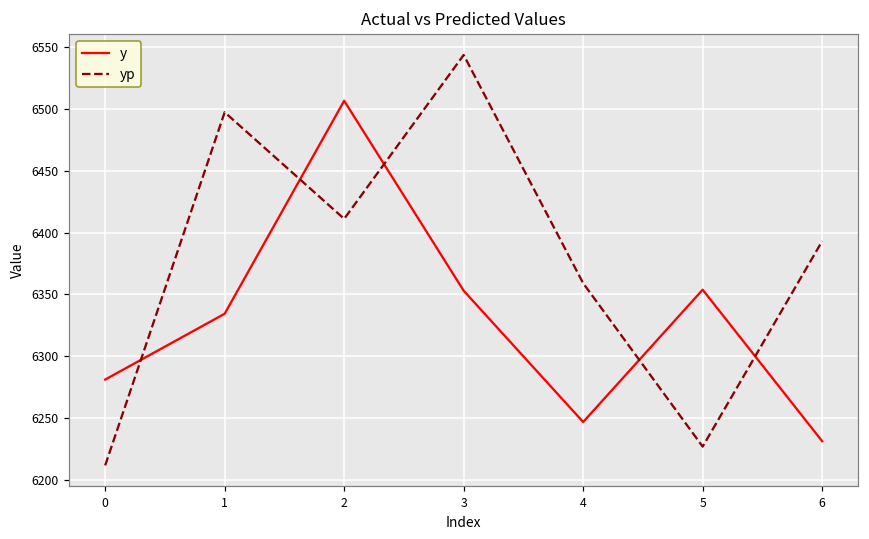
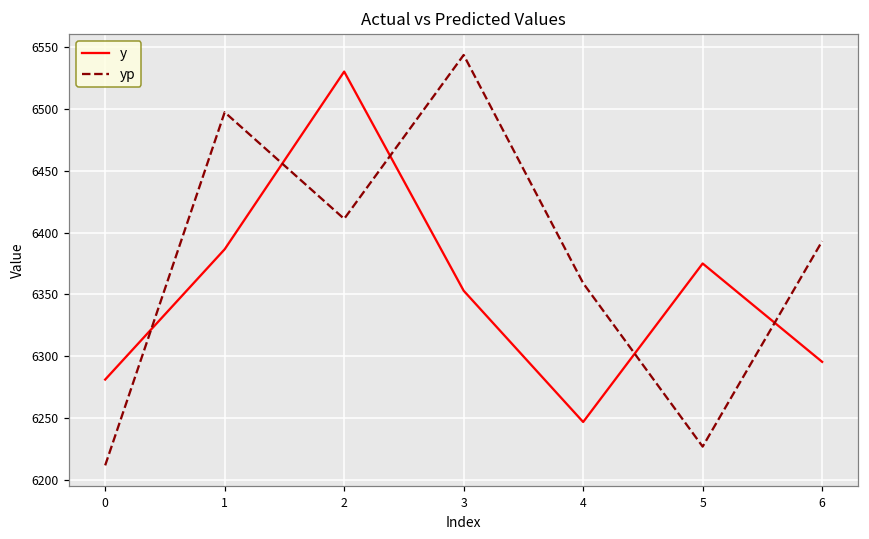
y, 1: 6334 -> 6387
y, 2: 6507 -> 6530
y, 5: 6354 -> 6375
y, 6: 6231 -> 6296
